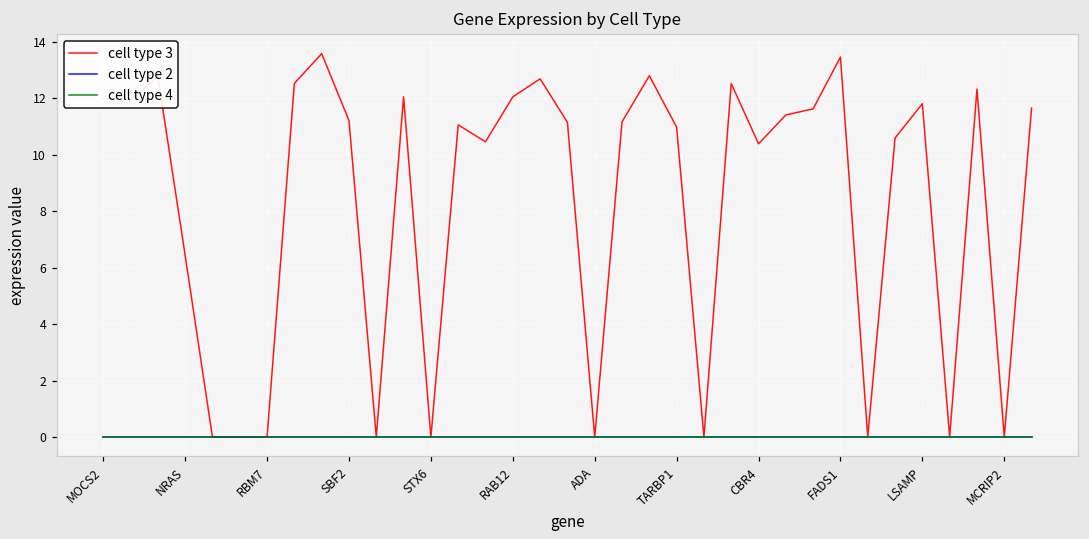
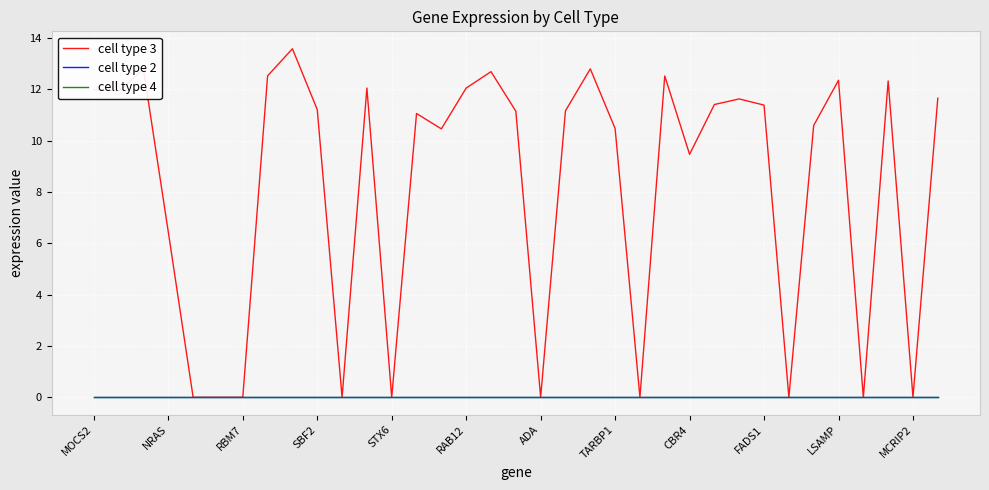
cell type 3, TARBP1: 11.0 -> 10.5
cell type 3, CBR4: 10.4 -> 9.5
cell type 3, FADS1: 13.5 -> 11.4
cell type 3, LSAMP: 11.8 -> 12.4
